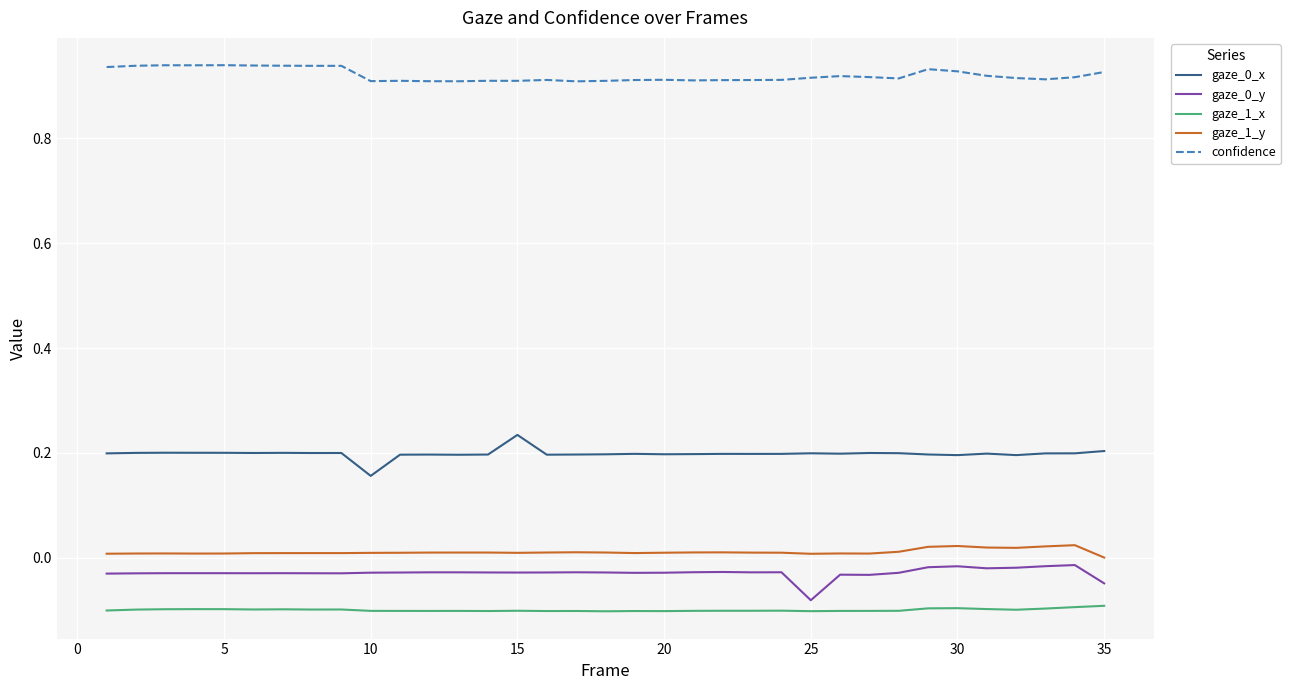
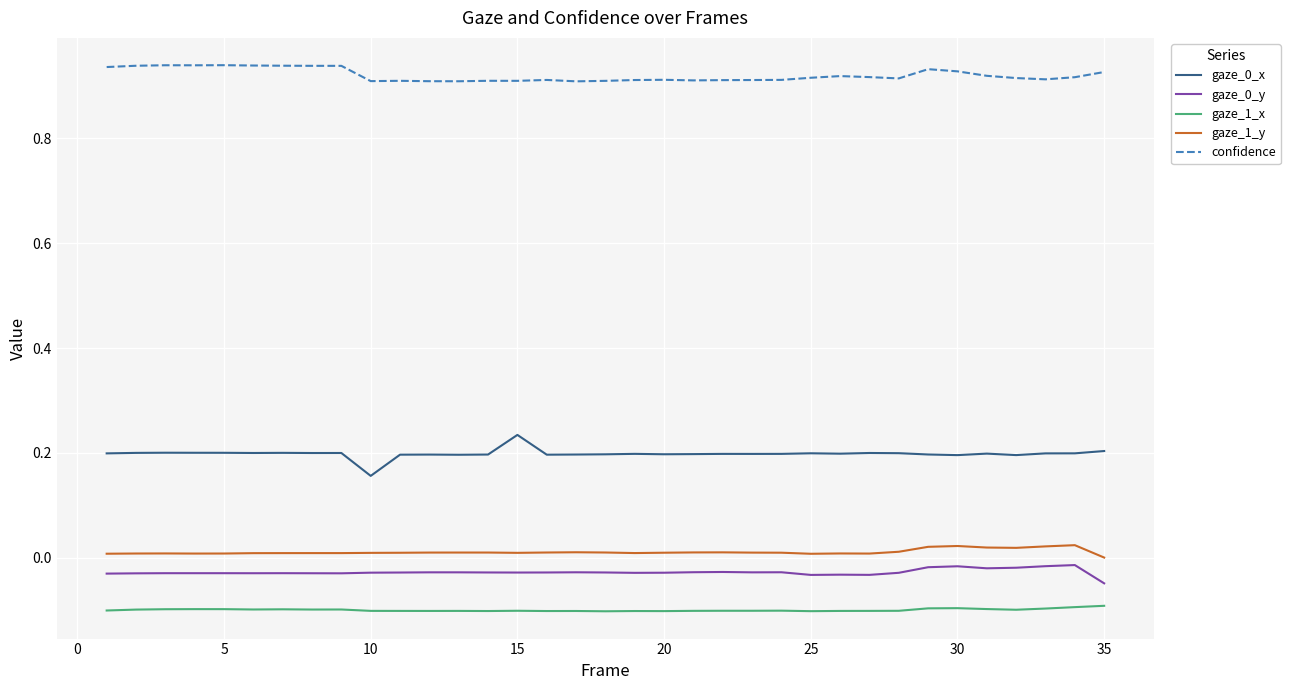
gaze_0_y, 25: -0.08 -> -0.03
